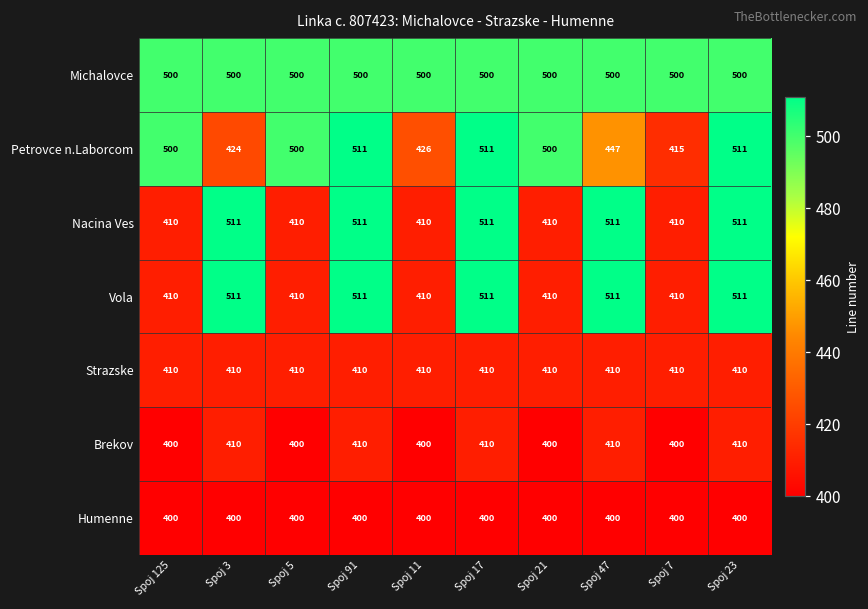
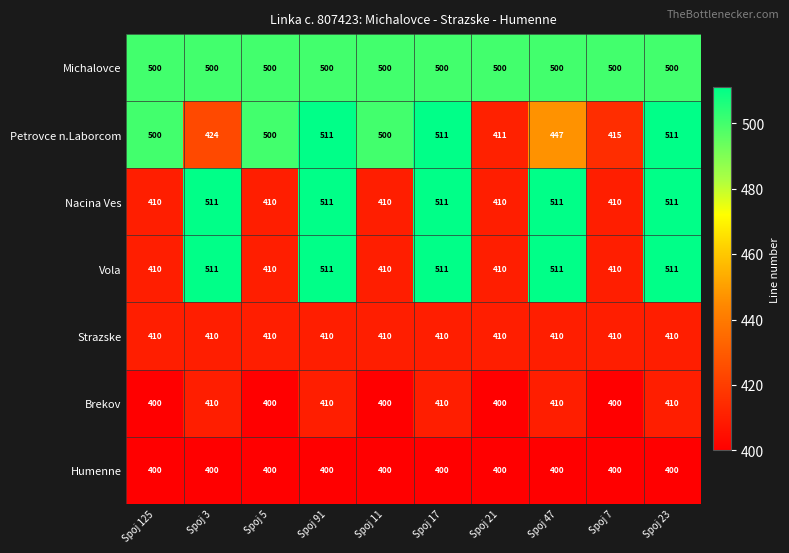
Petrovce n.Laborcom, Spoj 11: 426 -> 500
Petrovce n.Laborcom, Spoj 21: 500 -> 411
